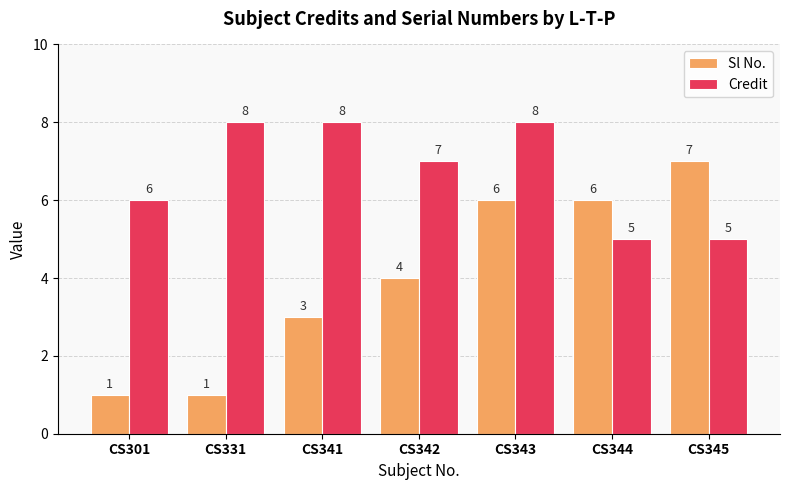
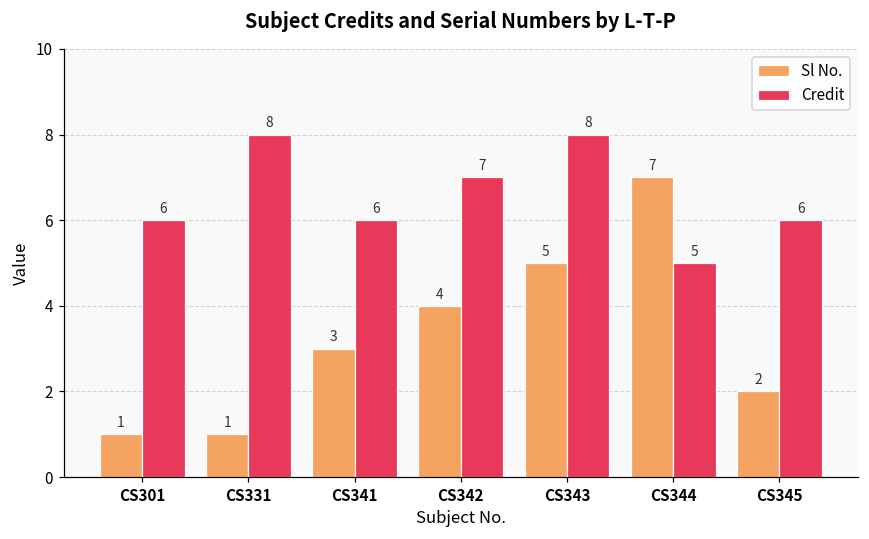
Credit, CS341: 8 -> 6
Sl No., CS343: 6 -> 5
Sl No., CS344: 6 -> 7
Sl No., CS345: 7 -> 2
Credit, CS345: 5 -> 6
